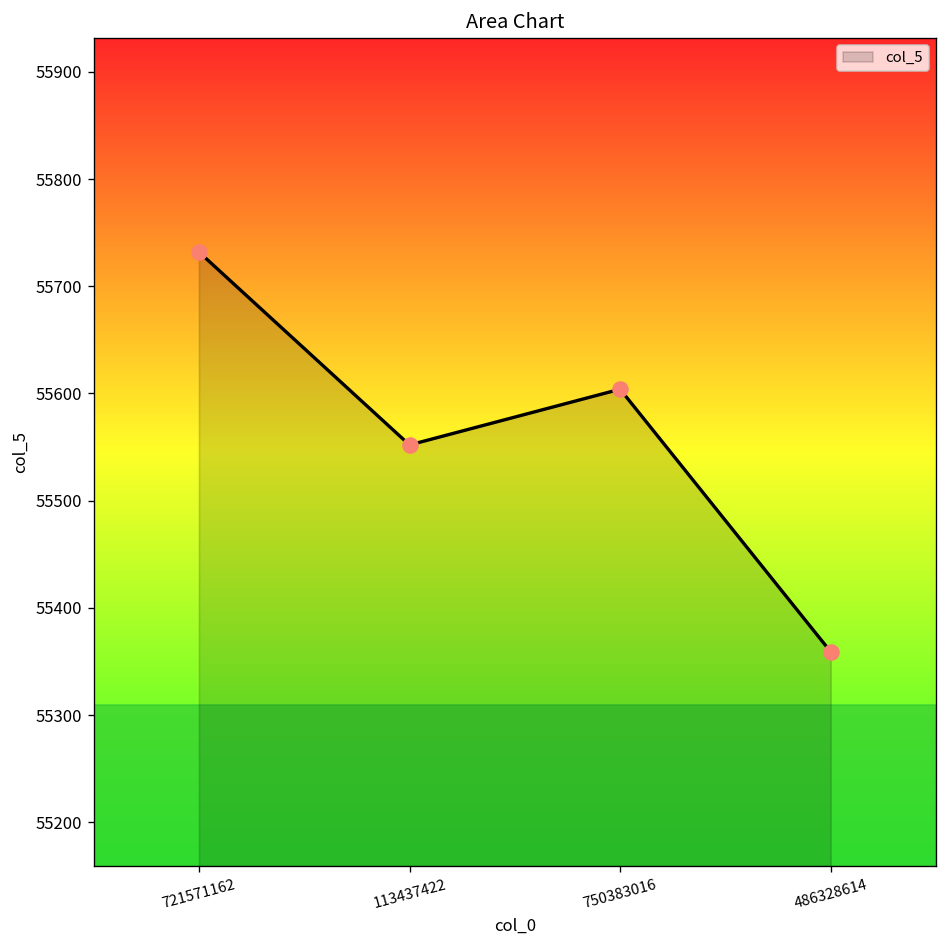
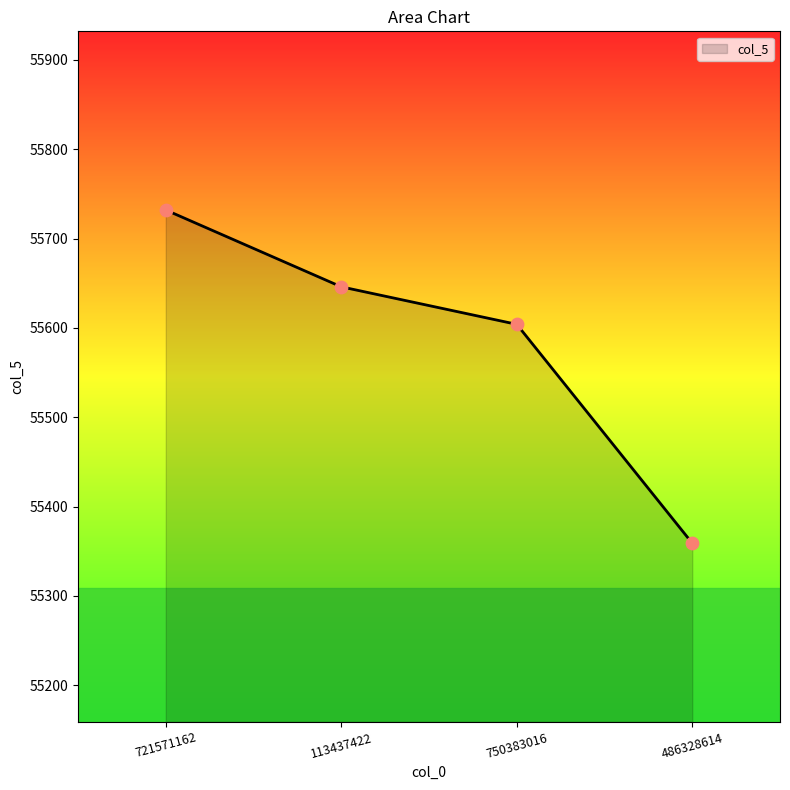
113437422: 55550 -> 55650
